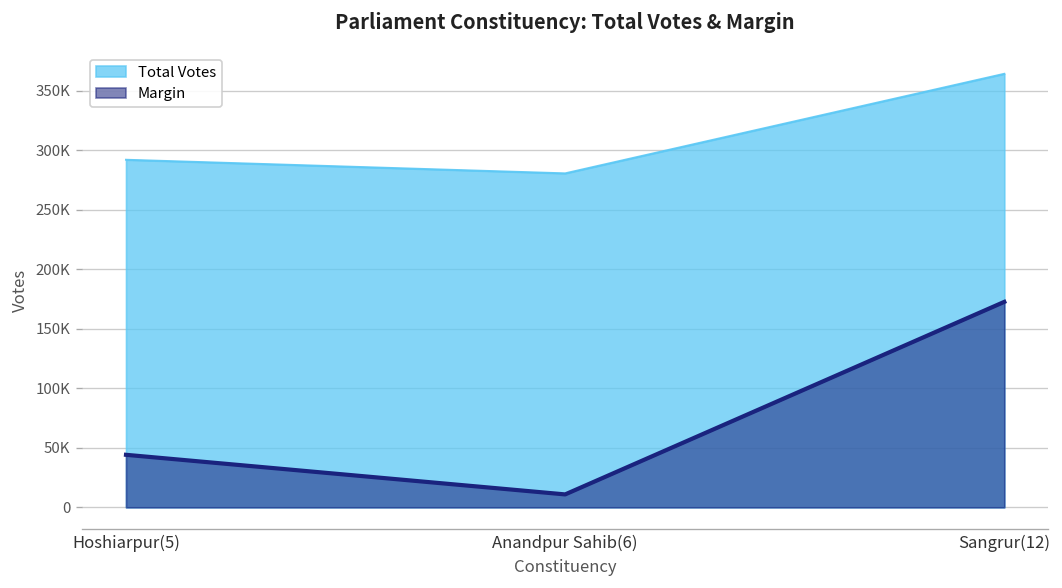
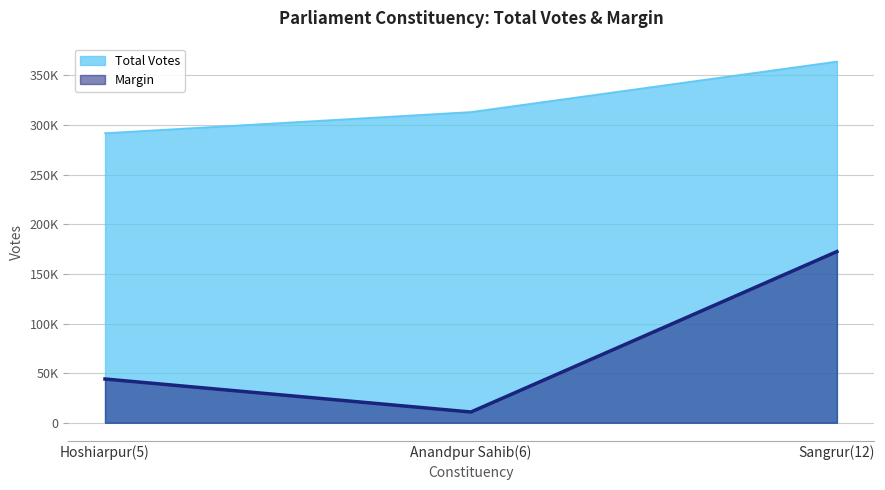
Total Votes, Anandpur Sahib(6): 280000 -> 310000
